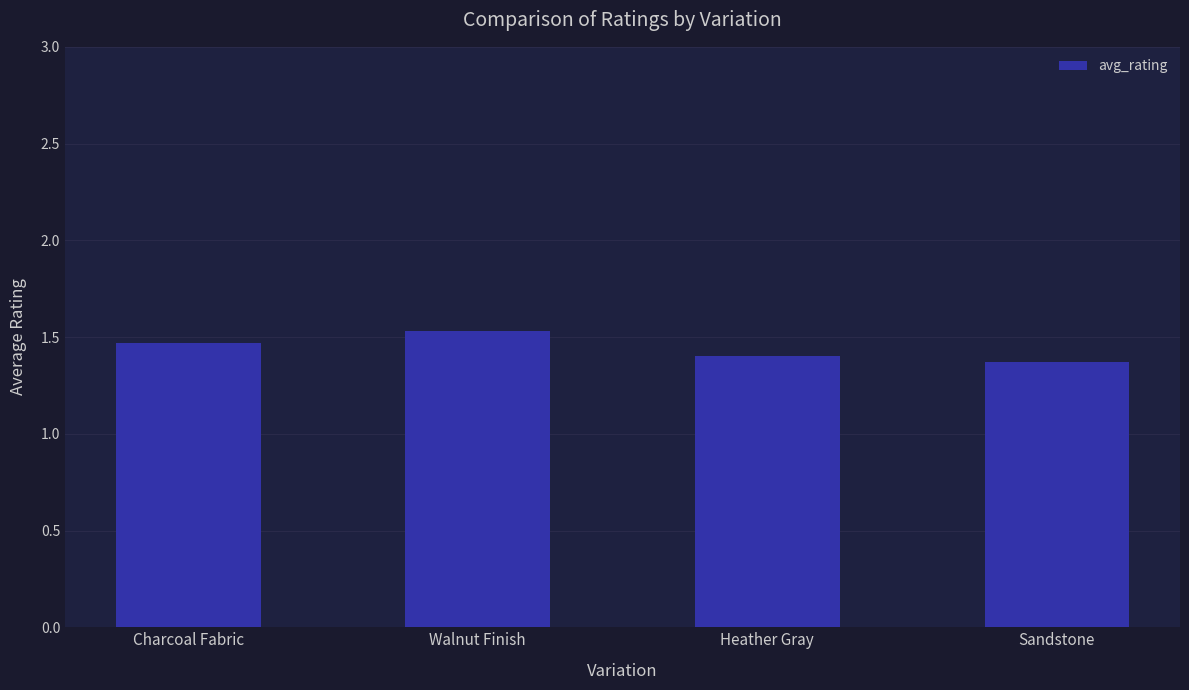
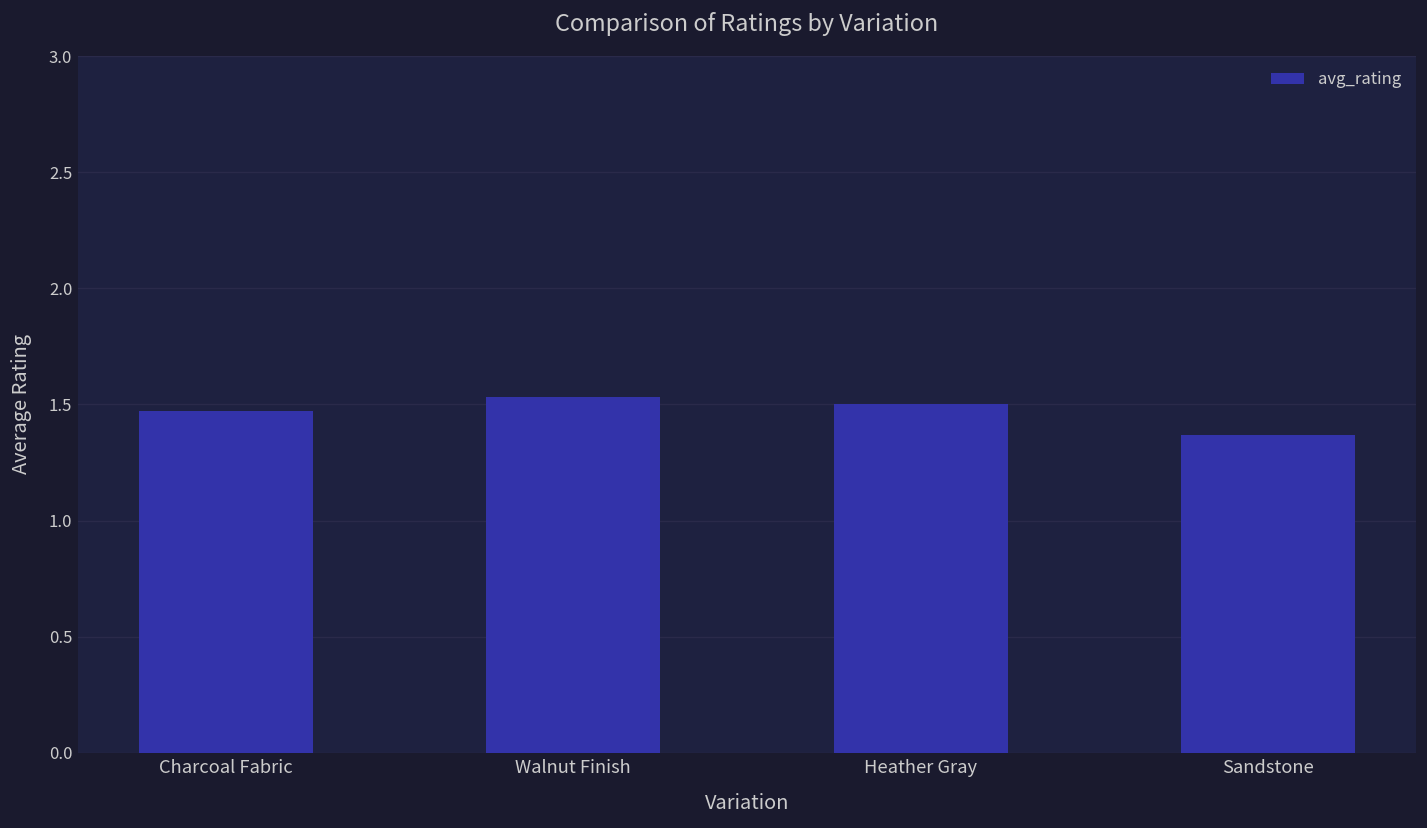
Heather Gray: 1.4 -> 1.5
